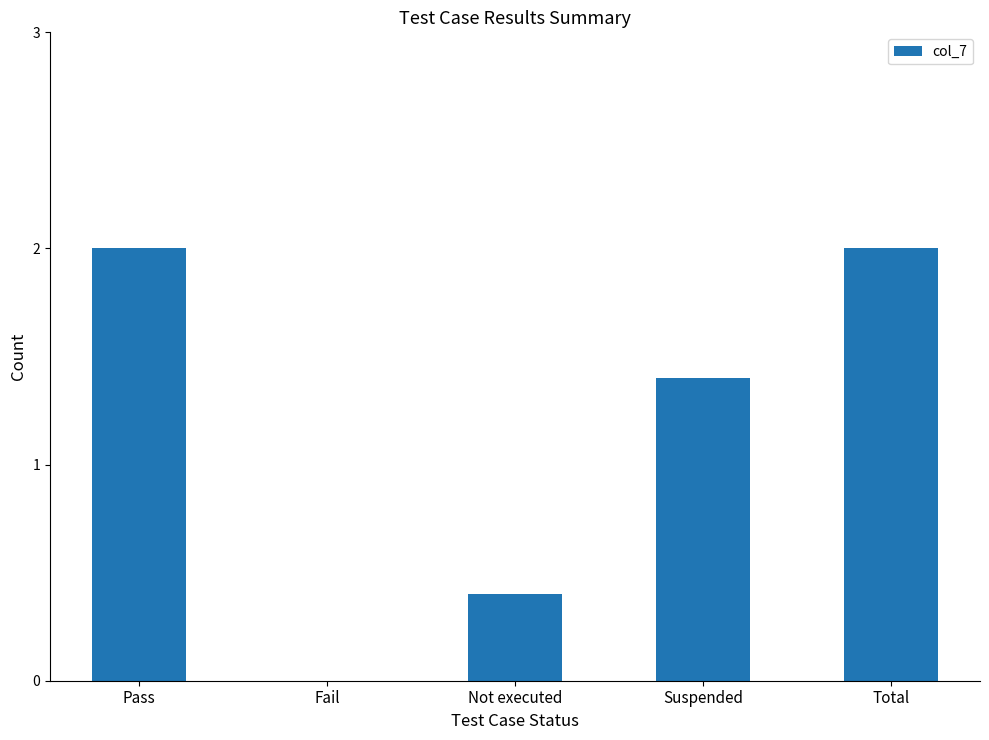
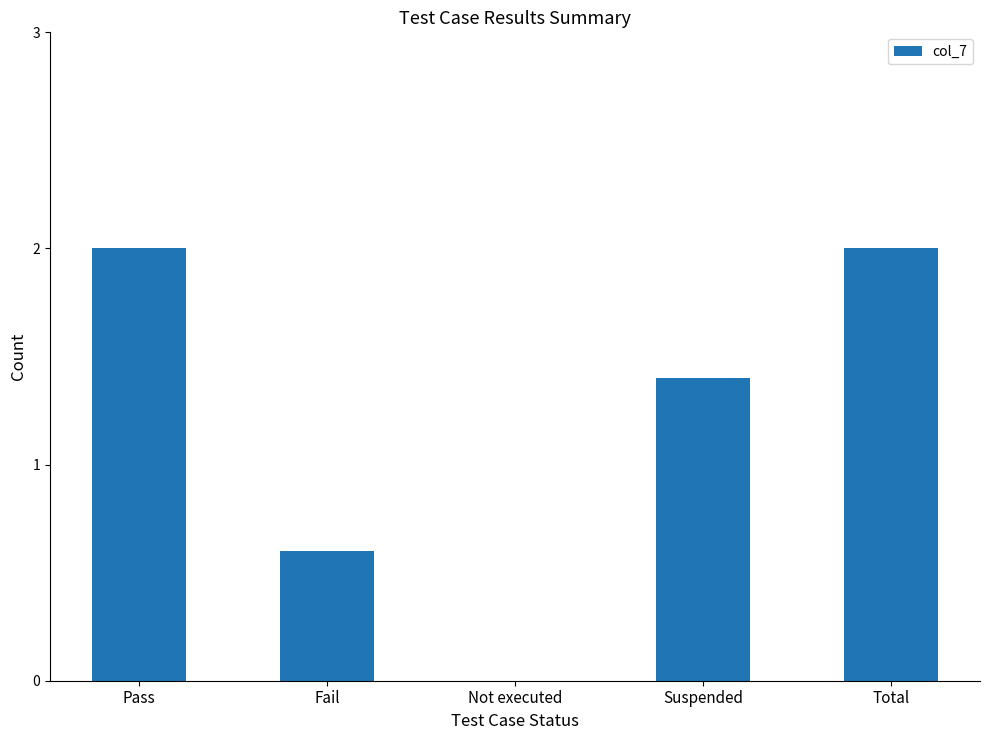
Fail: 0.0 -> 0.6
Not executed: 0.4 -> 0.0
